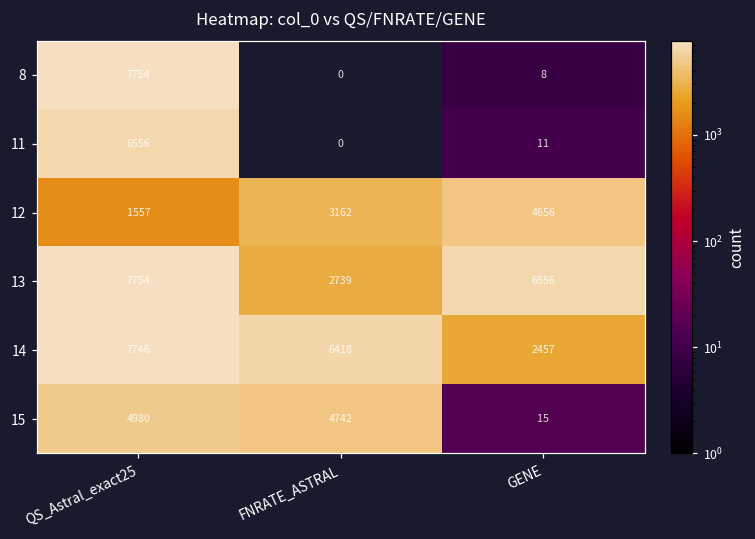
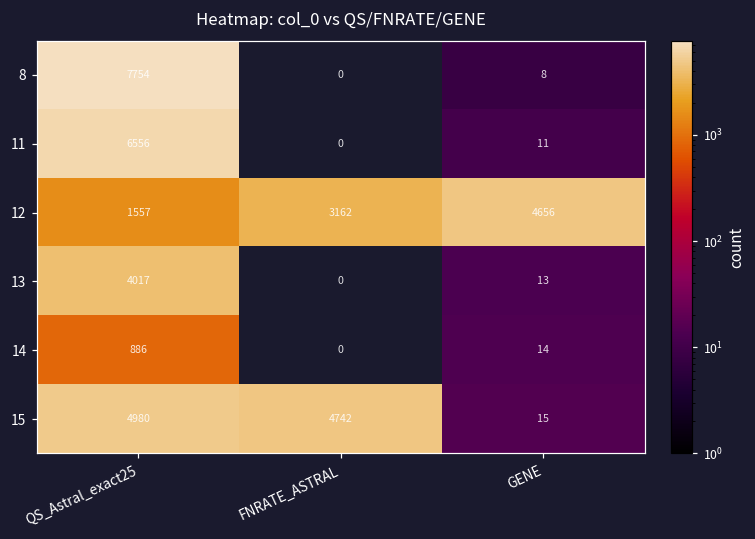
13, QS_Astral_exact25: 7754 -> 4017
13, FNRATE_ASTRAL: 2739 -> 0
13, GENE: 6556 -> 13
14, QS_Astral_exact25: 7746 -> 886
14, FNRATE_ASTRAL: 6418 -> 0
14, GENE: 2457 -> 14
